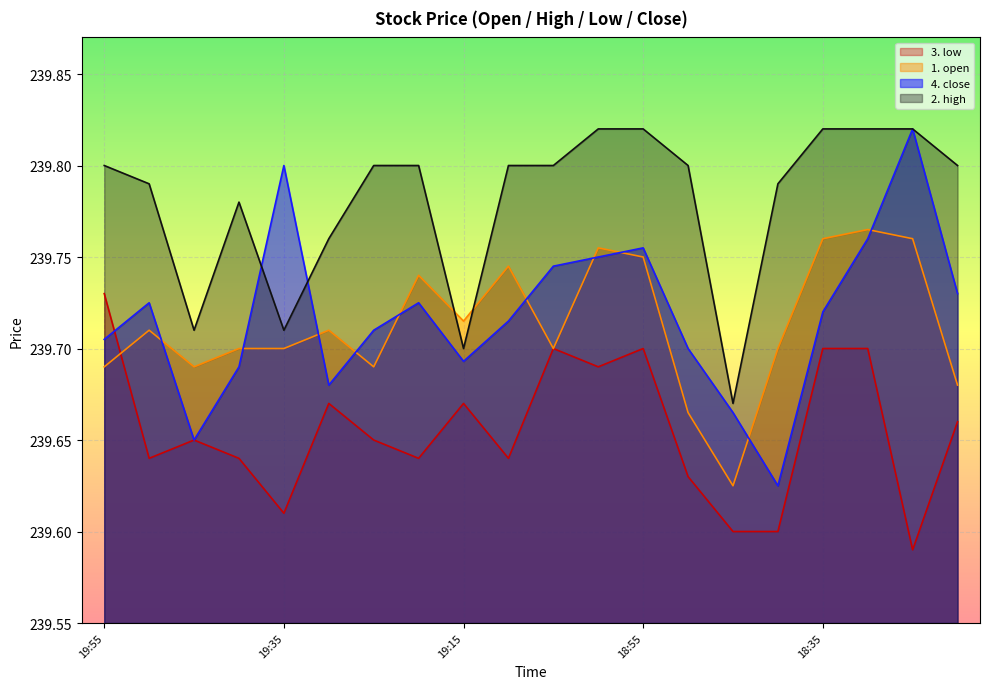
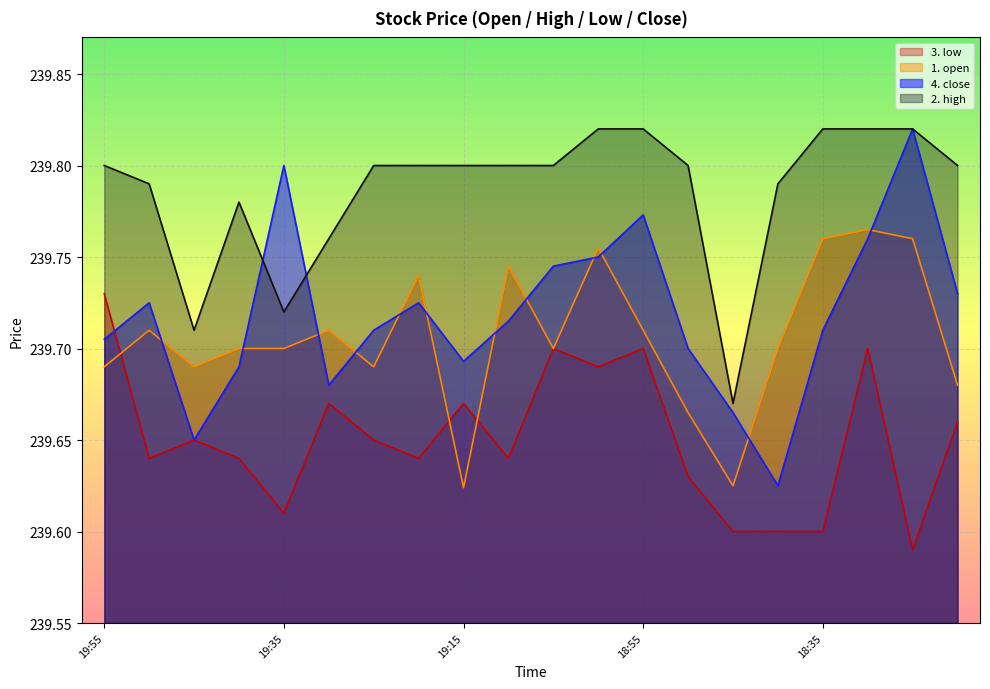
2. high, 19:35: 239.71 -> 239.72
1. open, 19:15: 239.715 -> 239.624
2. high, 19:15: 239.7 -> 239.8
1. open, 18:55: 239.75 -> 239.71
4. close, 18:55: 239.755 -> 239.773
3. low, 18:35: 239.7 -> 239.6
4. close, 18:35: 239.72 -> 239.71
